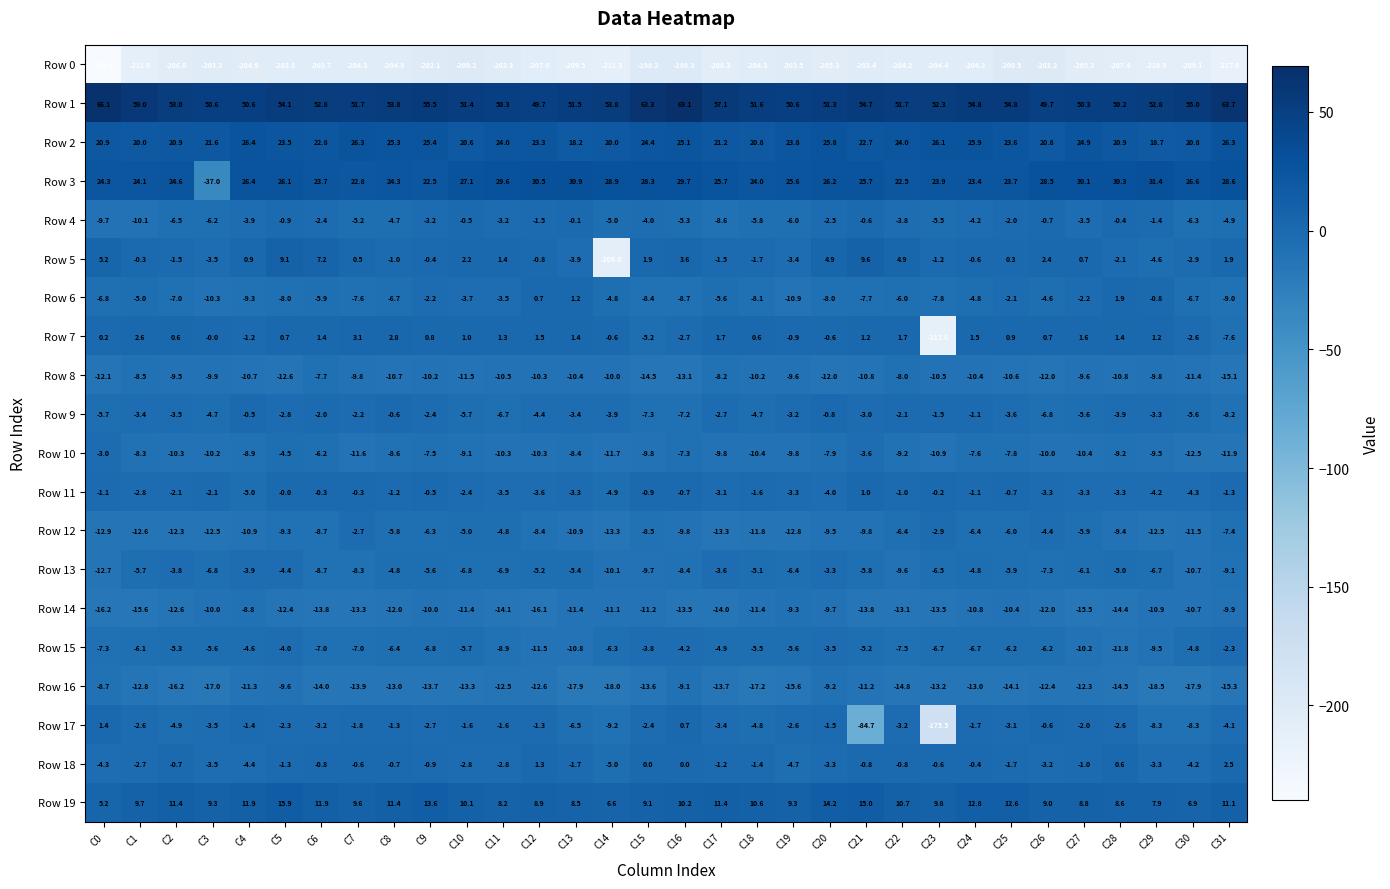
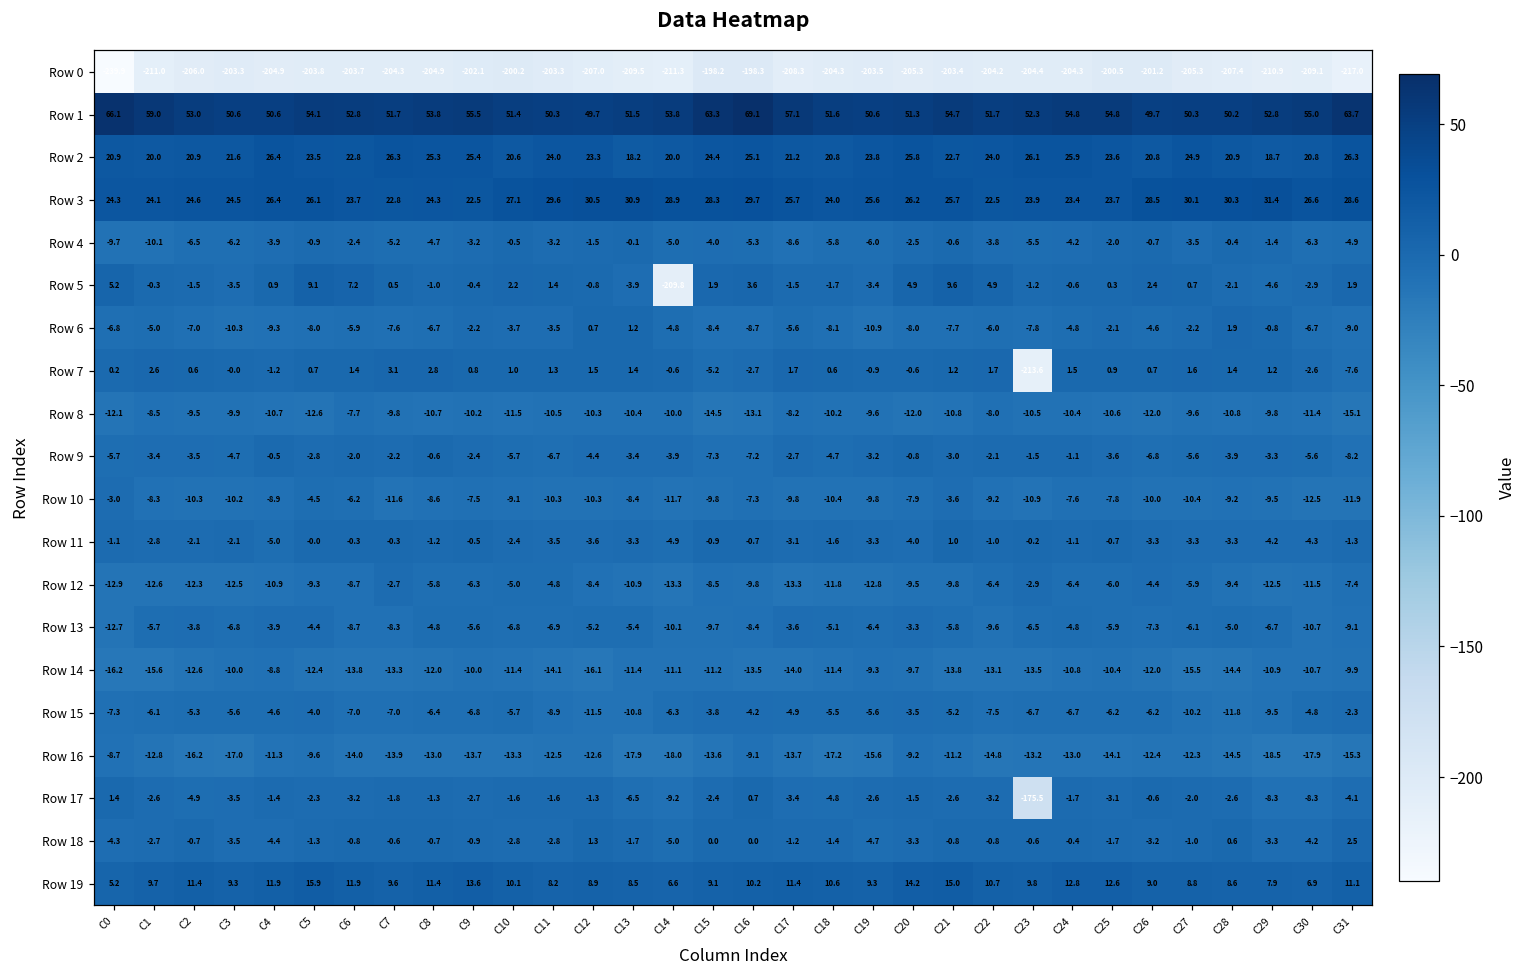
Row 3, C3: -37.0 -> 24.5
Row 17, C21: -84.7 -> -2.6
